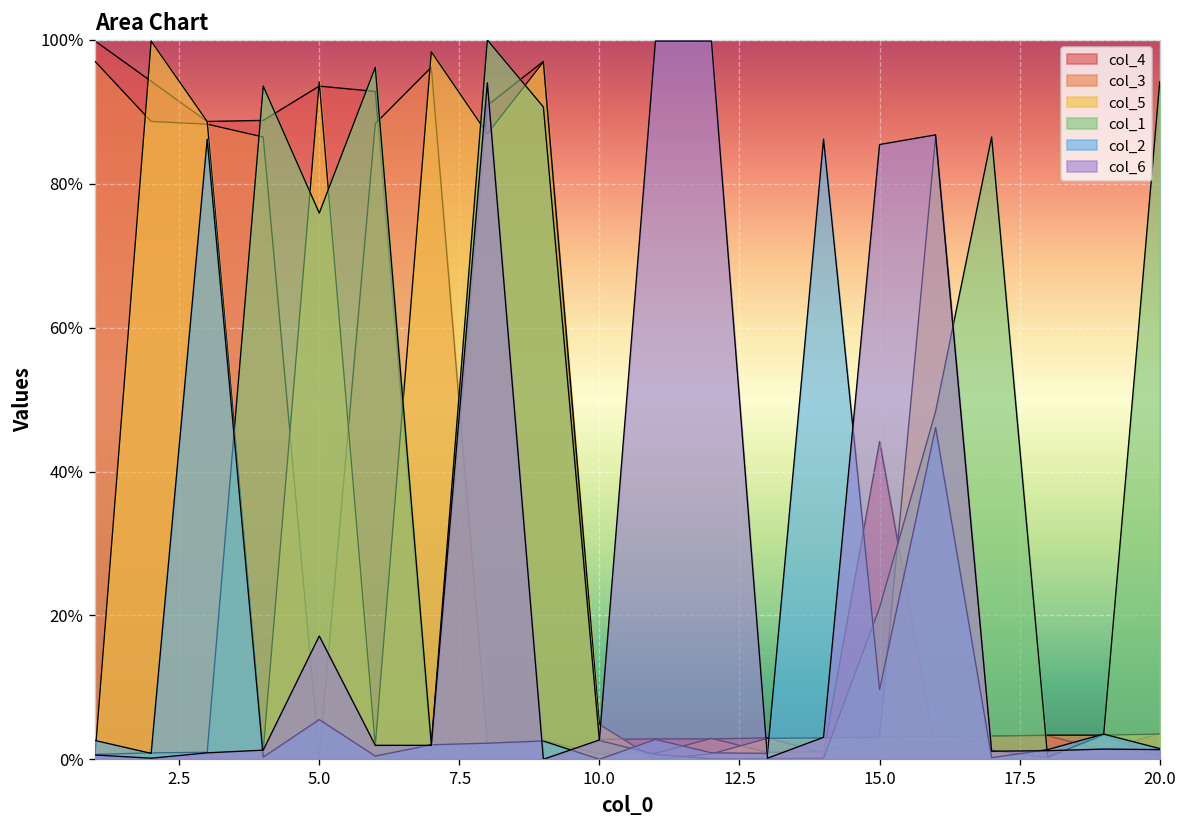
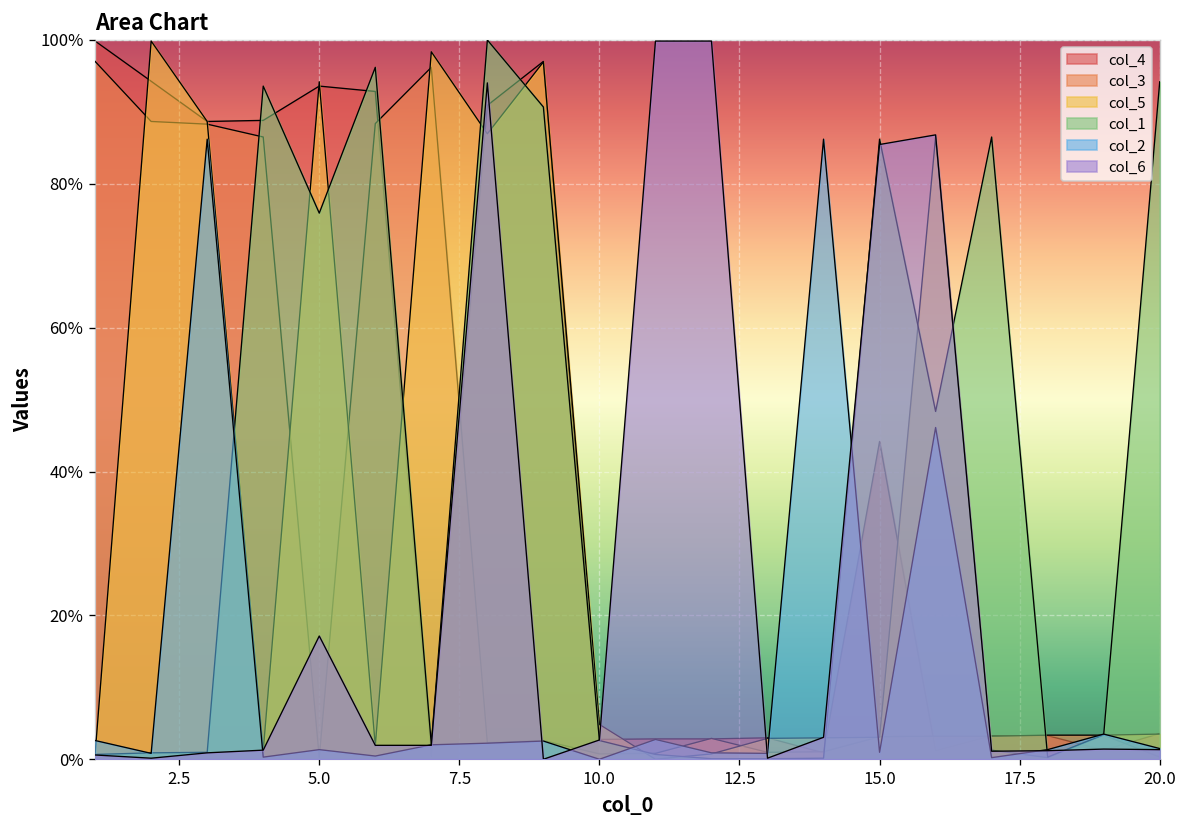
col_2, 5.0: 6% -> 1%
col_1, 15.0: 21% -> 86%
col_2, 15.0: 10% -> 1%
